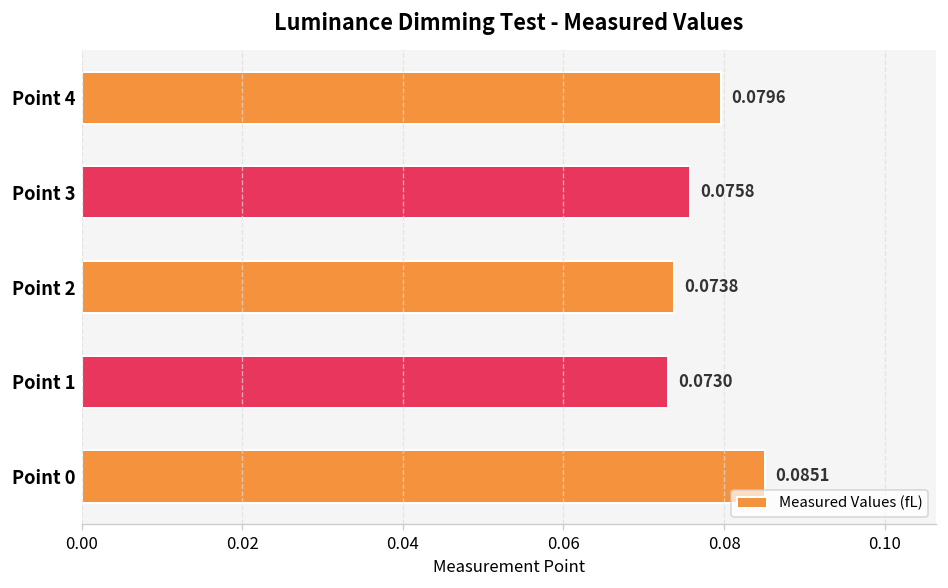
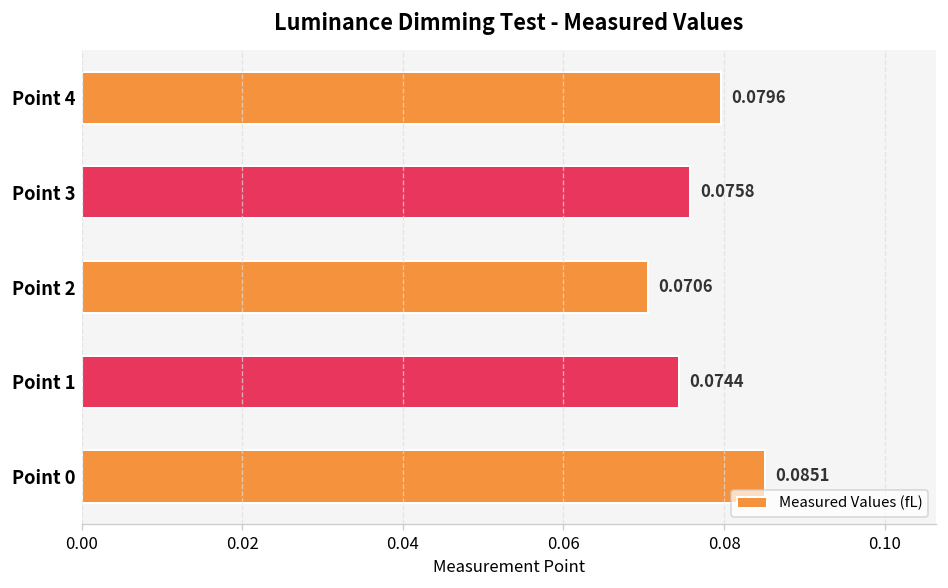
Point 2: 0.0738 -> 0.0706
Point 1: 0.0730 -> 0.0744
